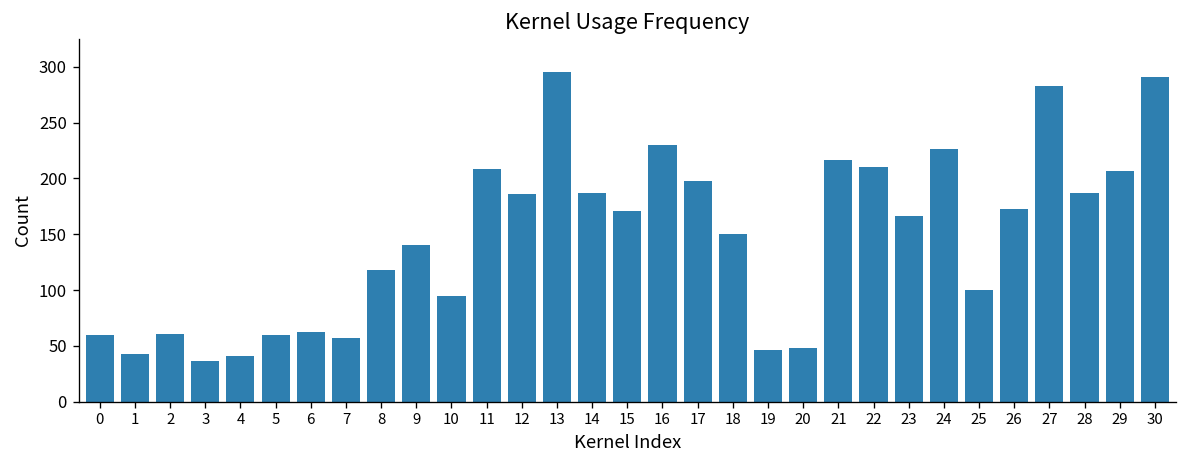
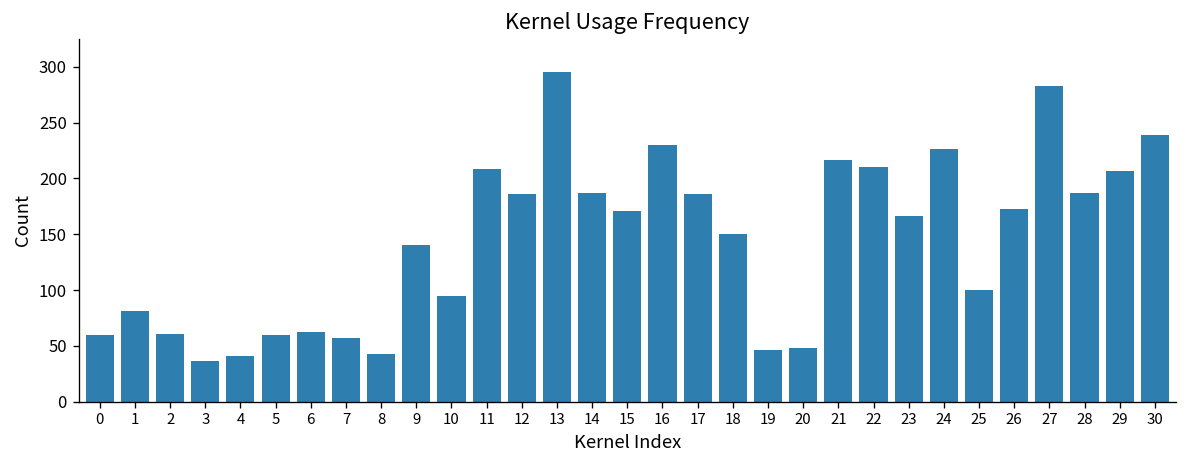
1: 40 -> 80
8: 120 -> 40
17: 200 -> 190
30: 290 -> 240
